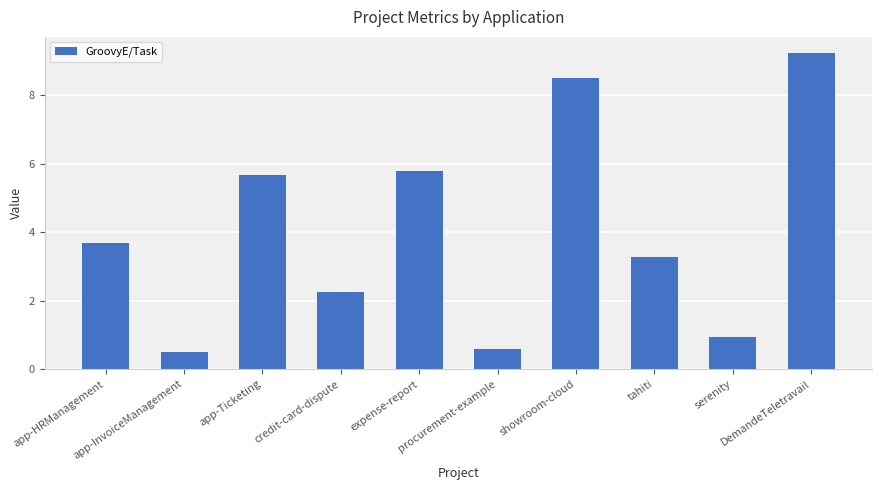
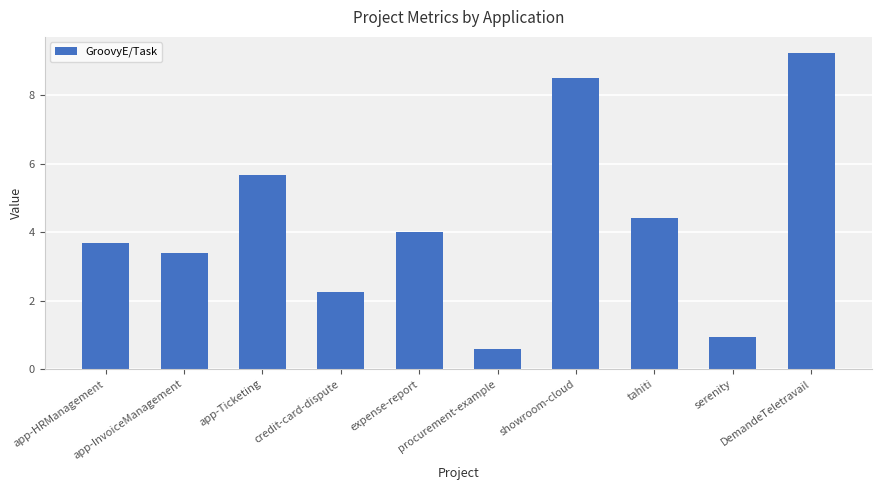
app-InvoiceManagement: 0.5 -> 3.4
expense-report: 5.8 -> 4.0
tahiti: 3.3 -> 4.4
